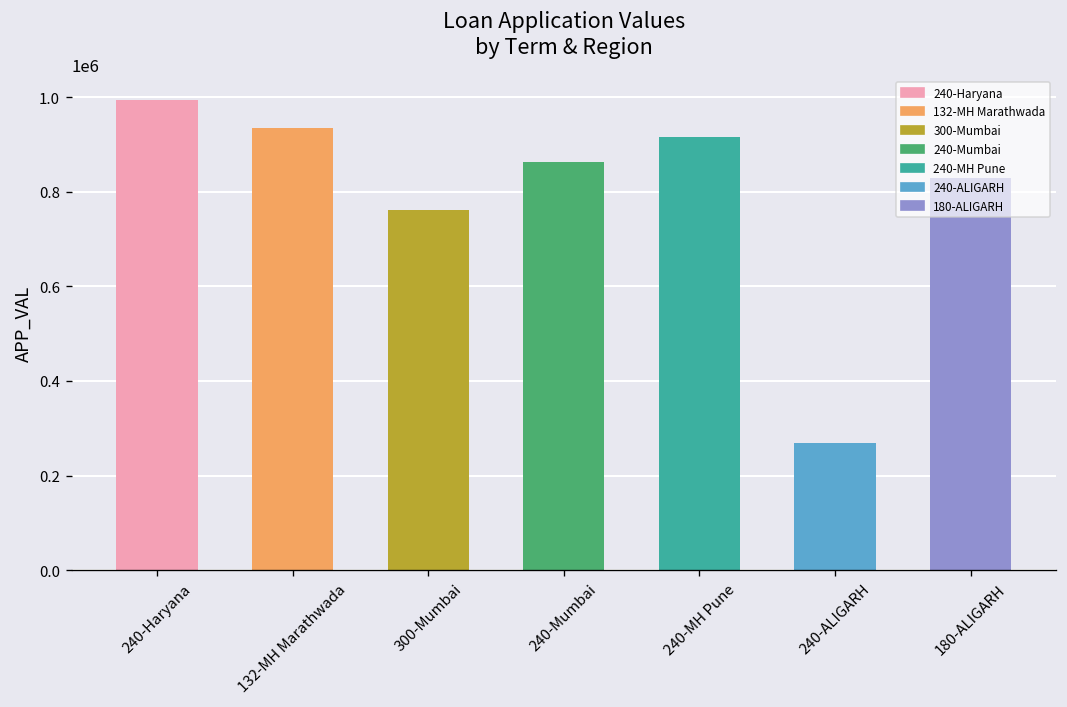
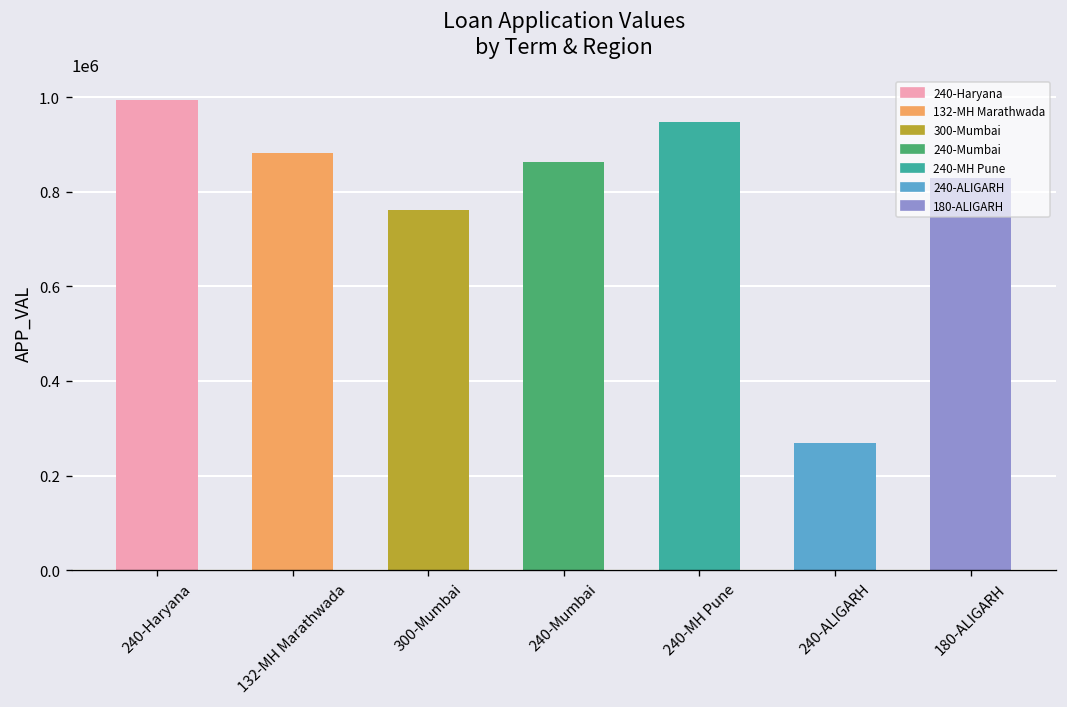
132-MH Marathwada: 930000 -> 880000
240-MH Pune: 920000 -> 950000
